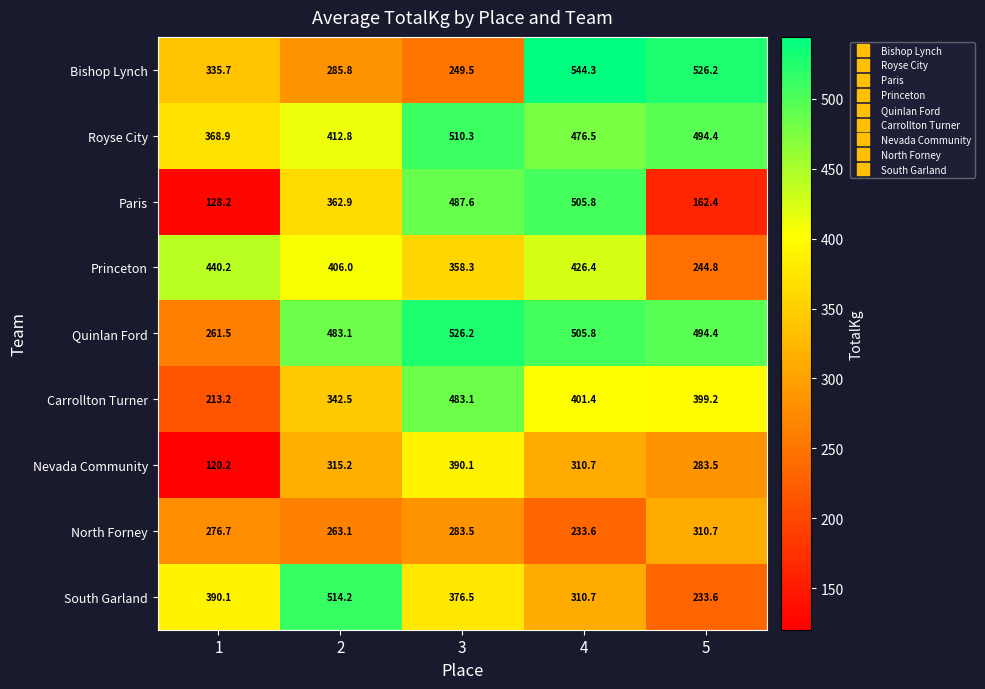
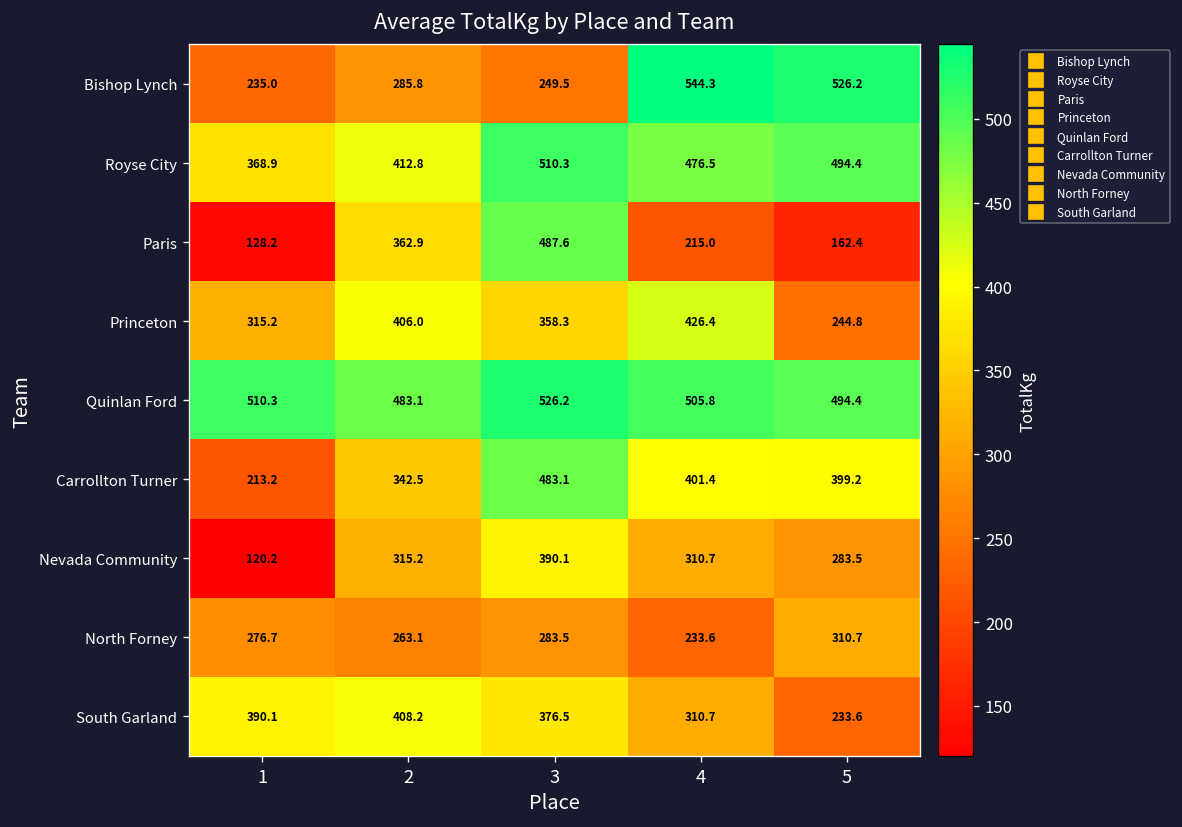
Bishop Lynch, 1: 335.7 -> 235.0
Paris, 4: 505.8 -> 215.0
Princeton, 1: 440.2 -> 315.2
Quinlan Ford, 1: 261.5 -> 510.3
South Garland, 2: 514.2 -> 408.2
